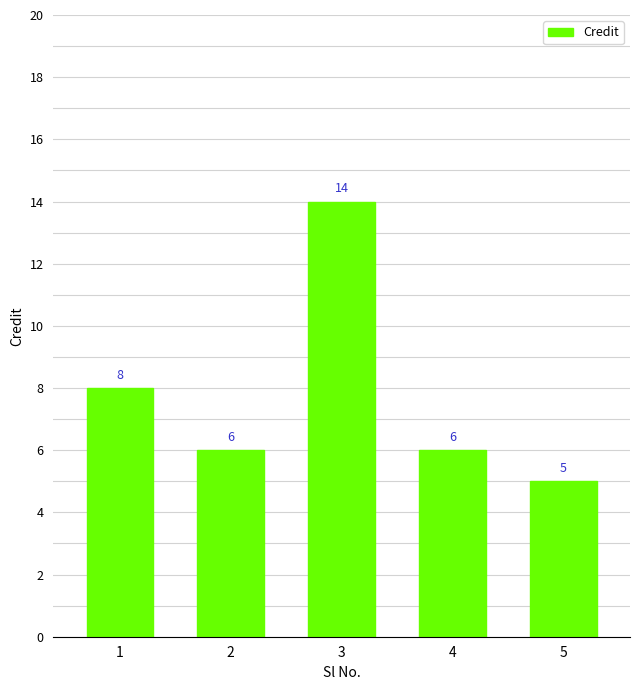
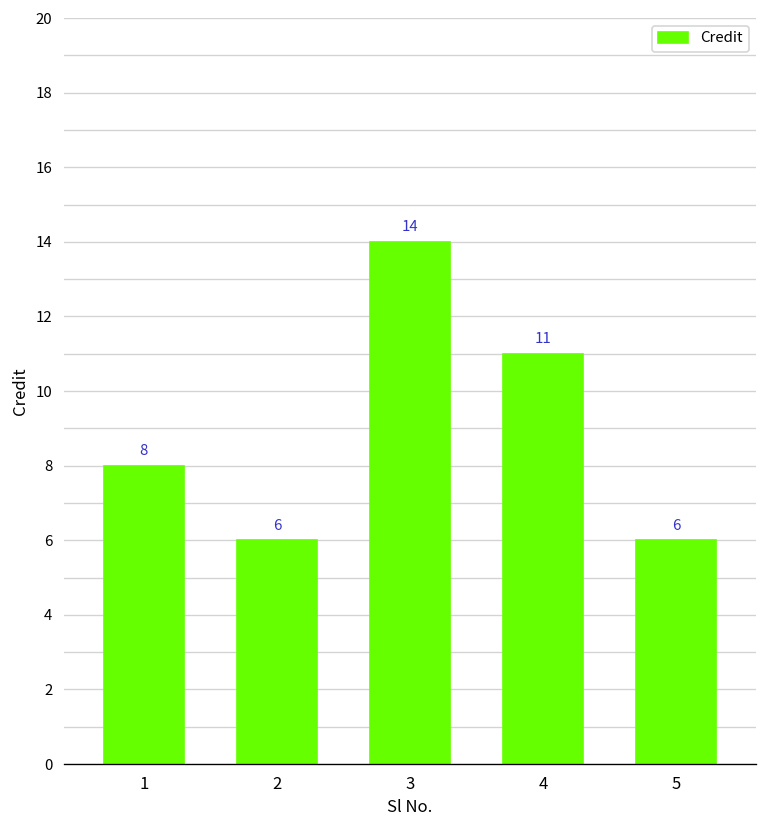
4: 6 -> 11
5: 5 -> 6
